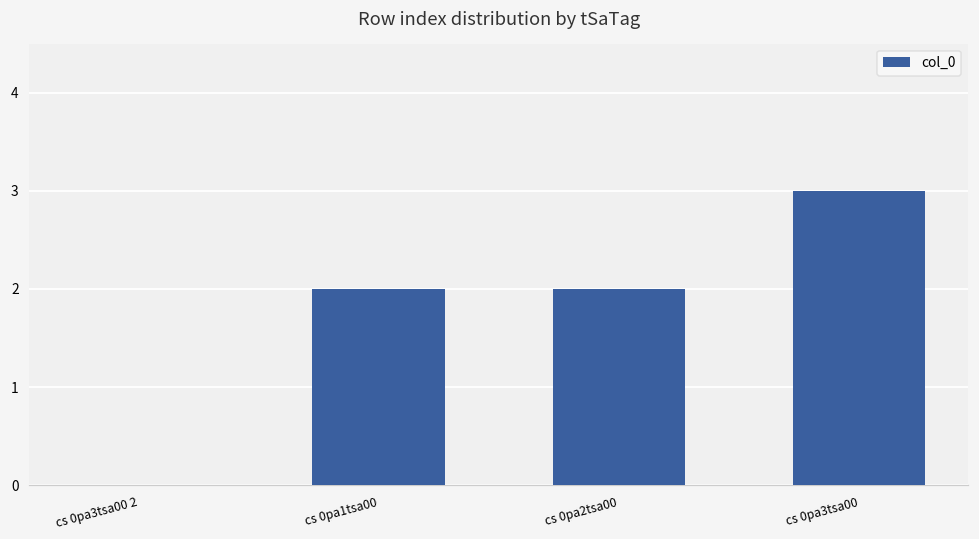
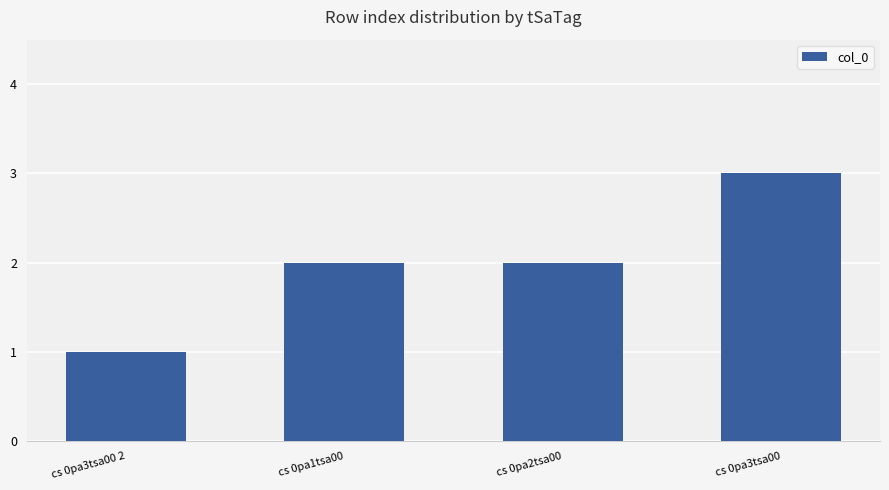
cs 0pa3tsa00 2: 0 -> 1
